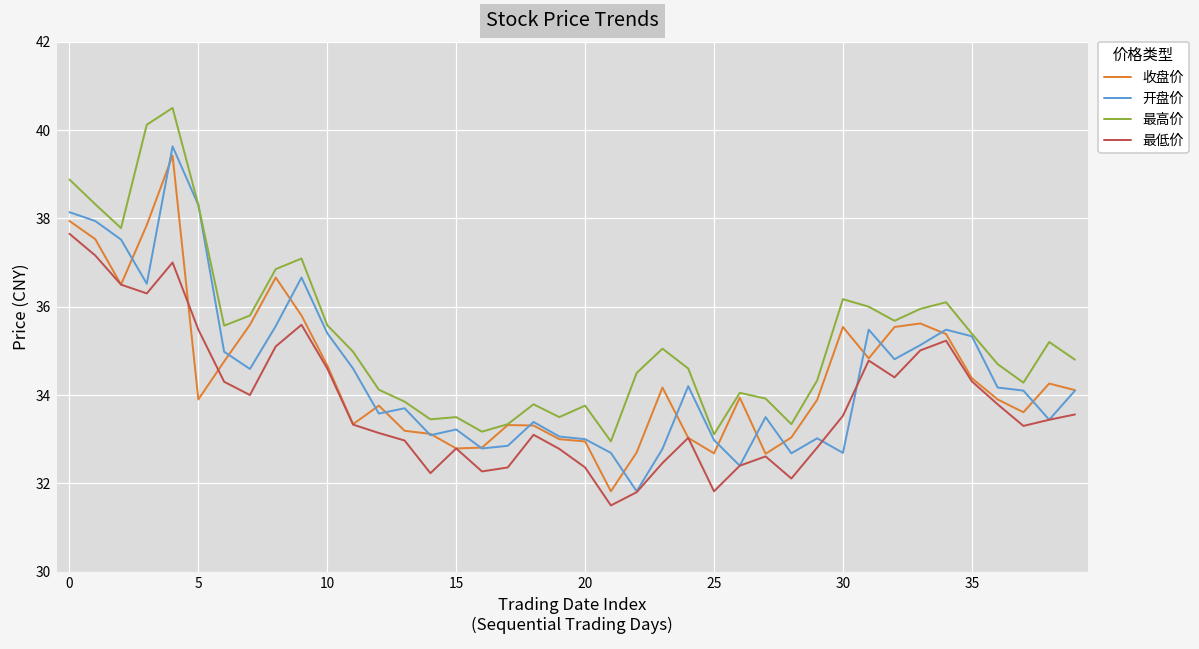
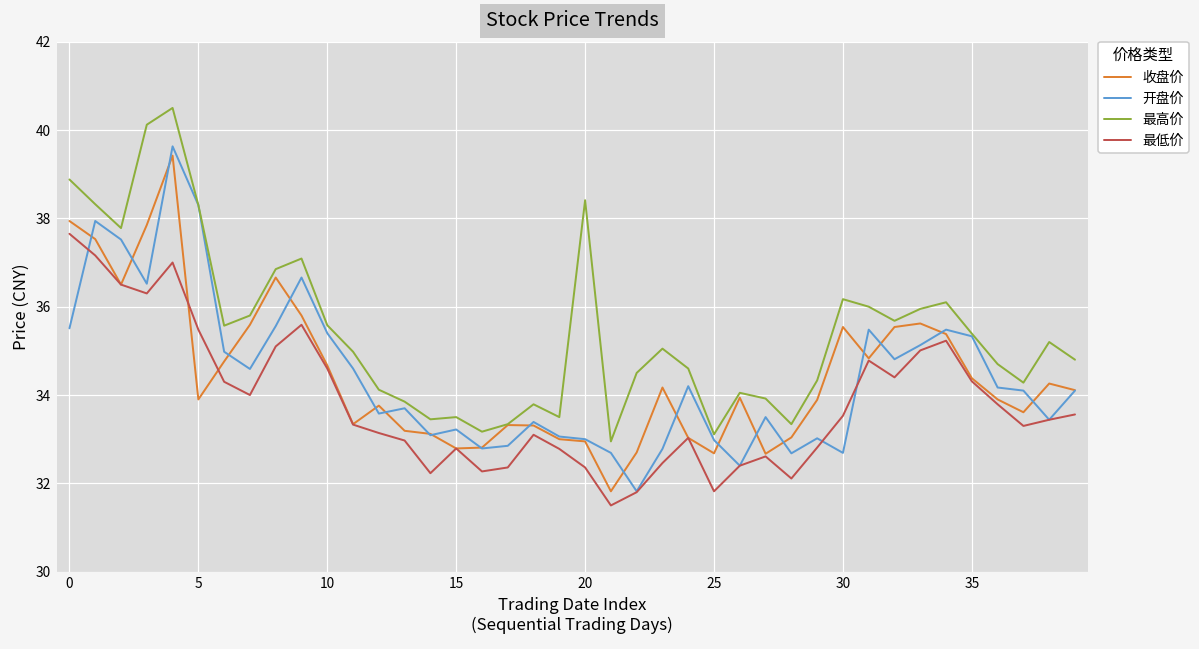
开盘价, 0: 38.1 -> 35.5
最高价, 20: 33.8 -> 38.4
